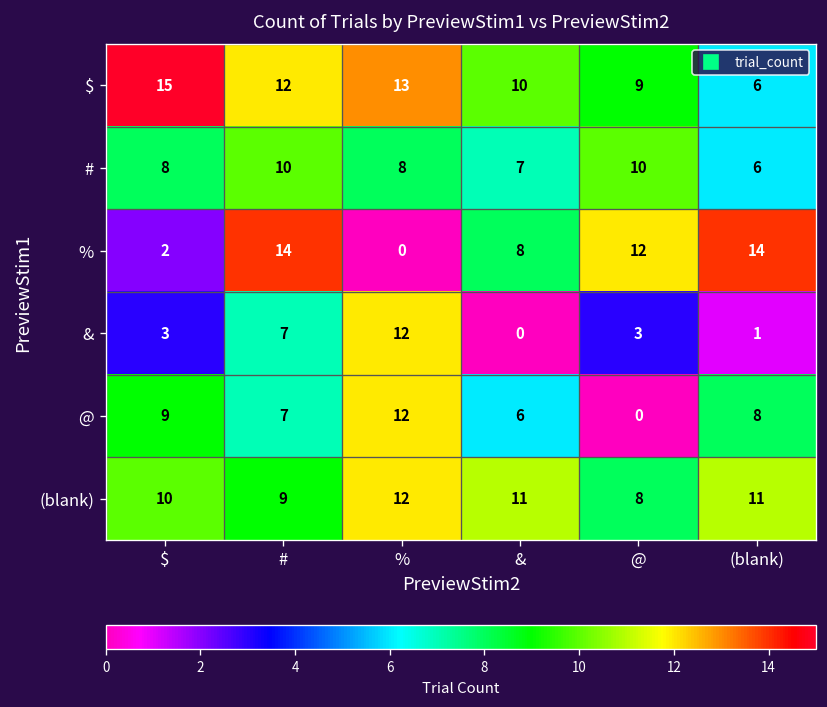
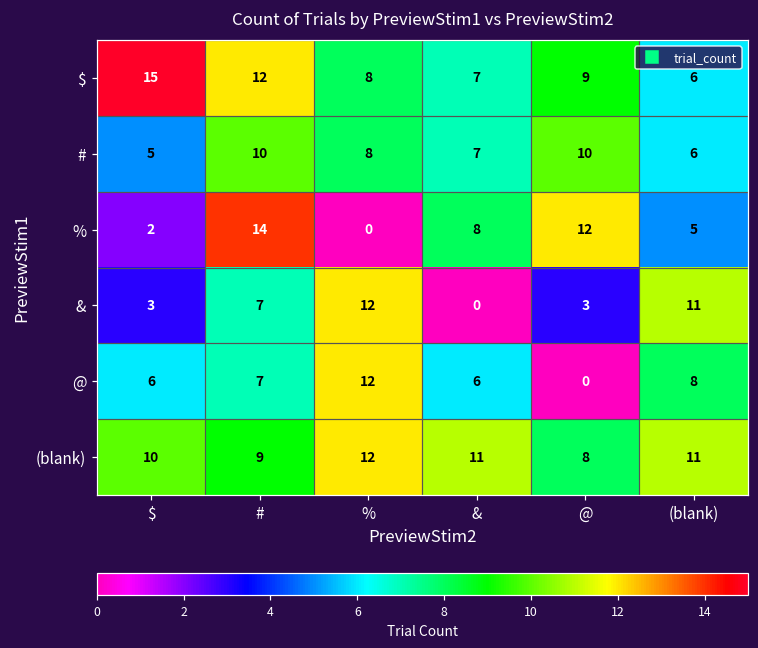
$, %: 13 -> 8
$, &: 10 -> 7
#, $: 8 -> 5
%, (blank): 14 -> 5
&, (blank): 1 -> 11
@, $: 9 -> 6
